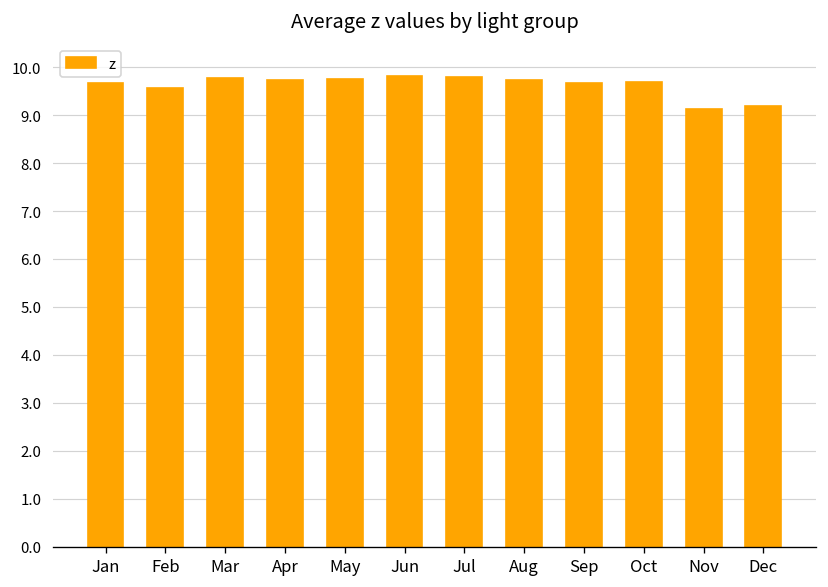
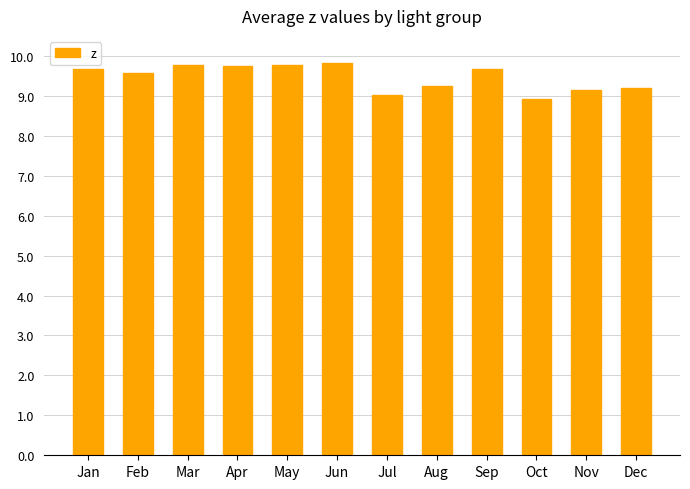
Jul: 9.8 -> 9.0
Aug: 9.7 -> 9.2
Oct: 9.7 -> 8.9
